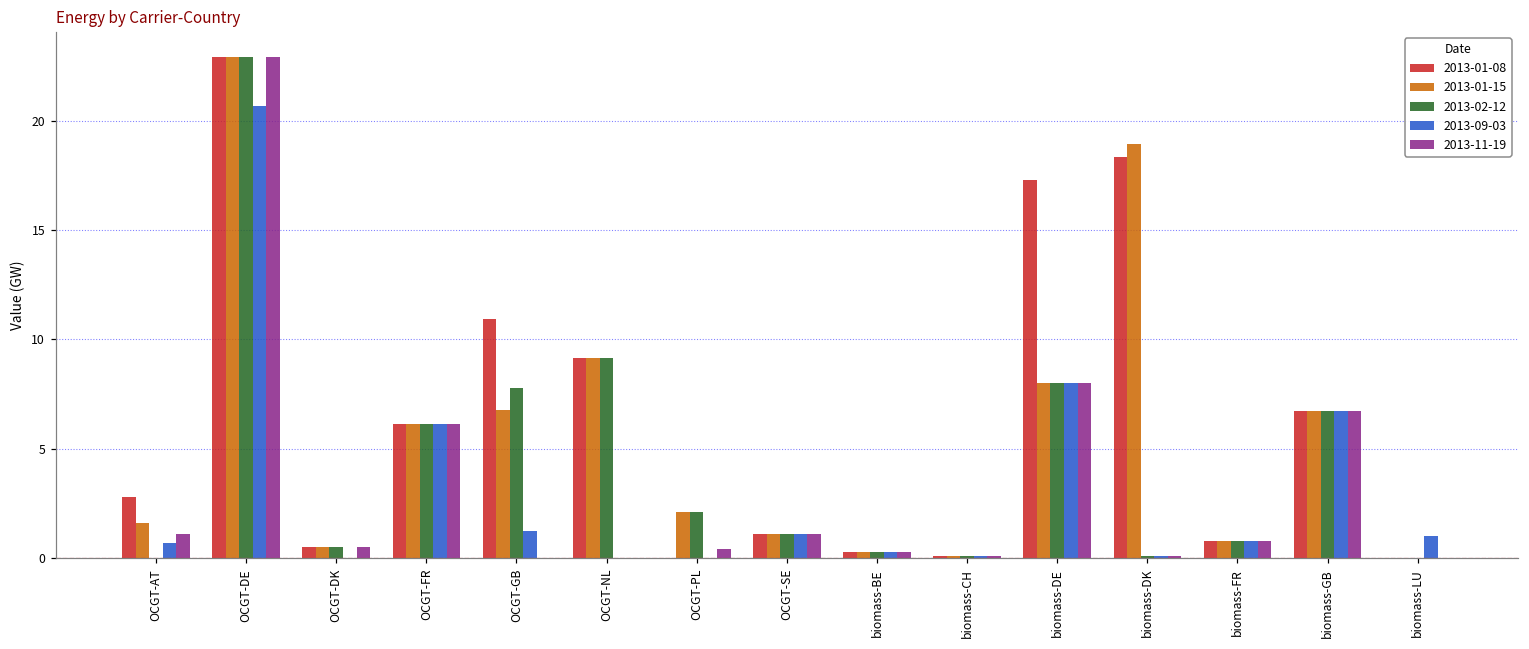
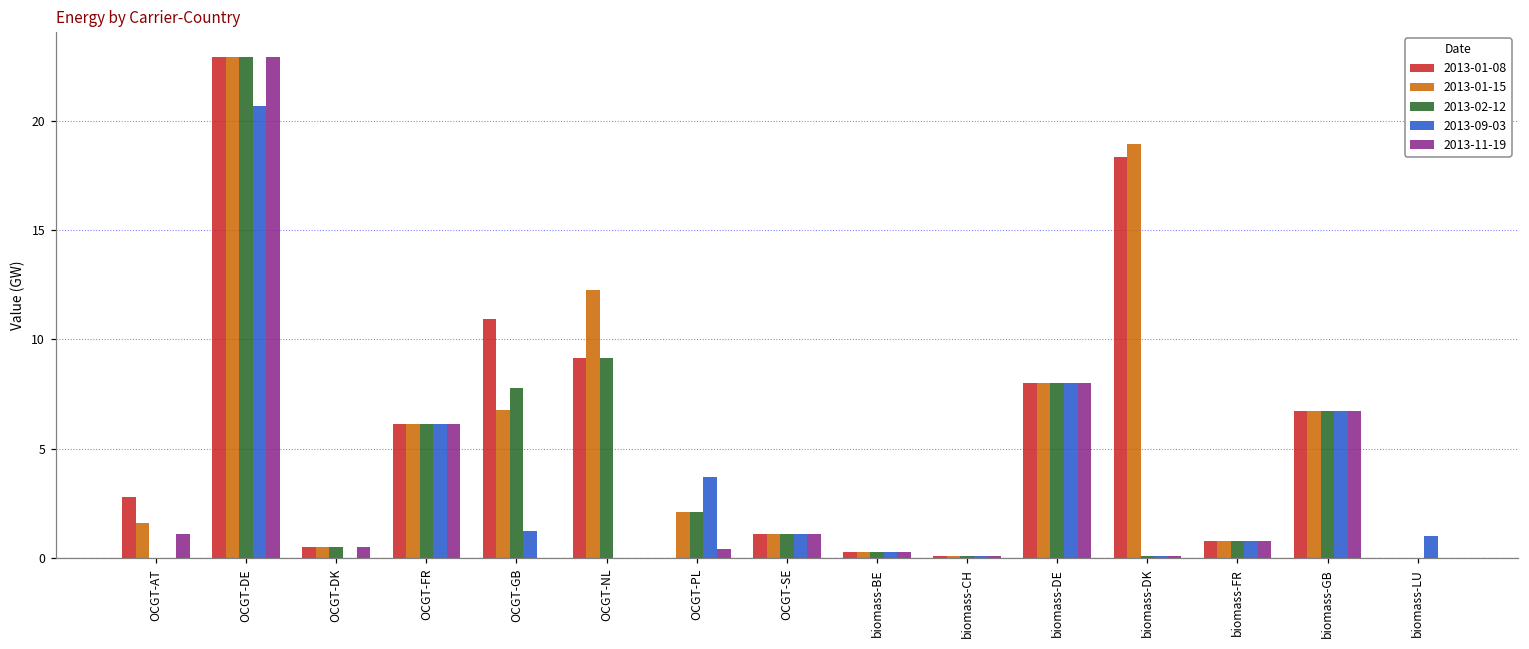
2013-09-03, OCGT-AT: 0.7 -> 0.0
2013-01-15, OCGT-NL: 9.2 -> 12.3
2013-09-03, OCGT-PL: 0.0 -> 3.7
2013-01-08, biomass-DE: 17.3 -> 8.0
